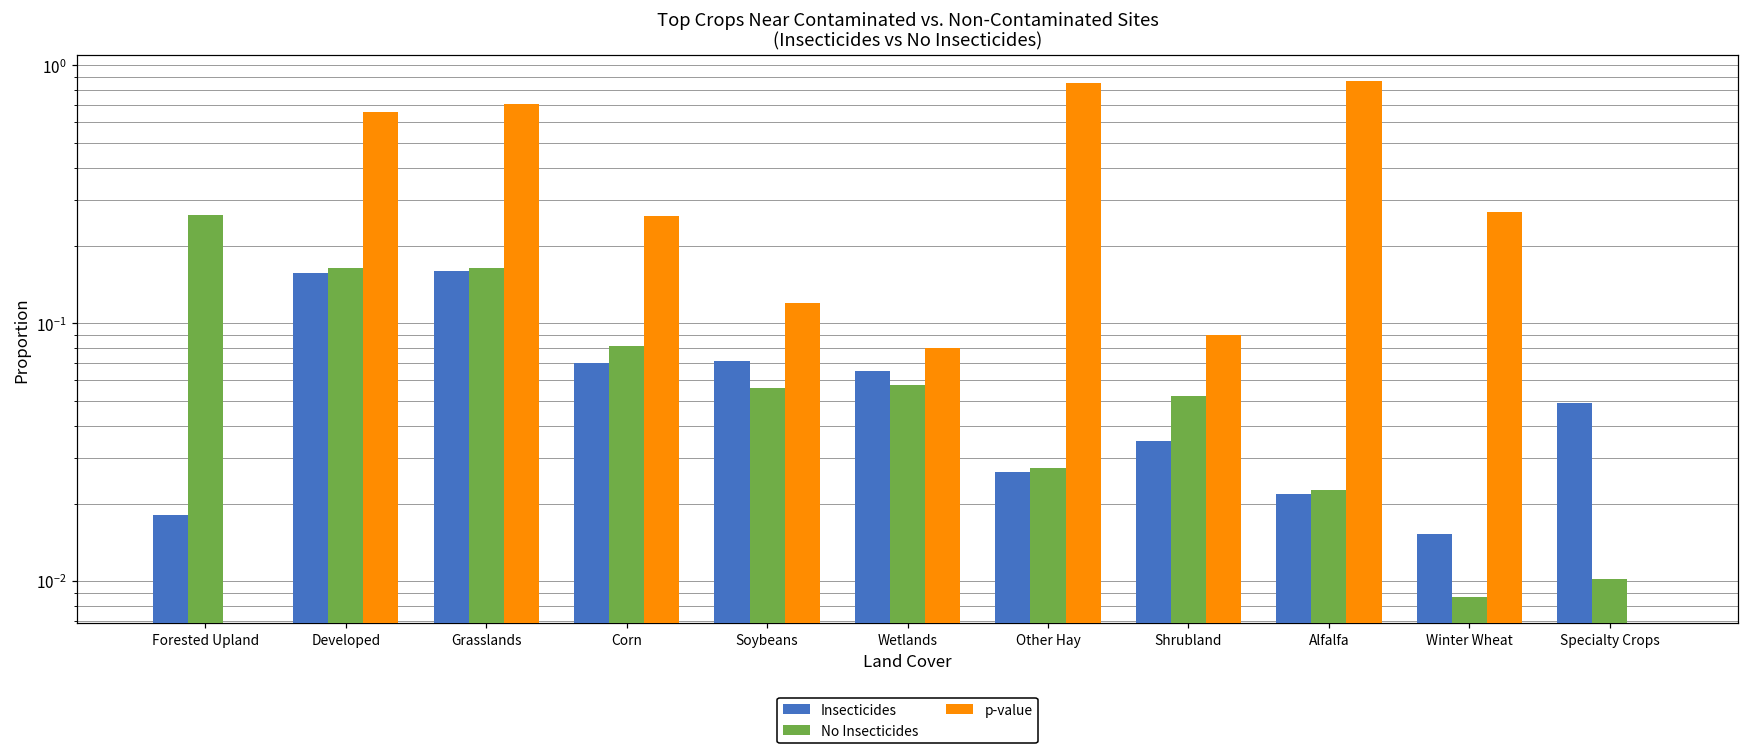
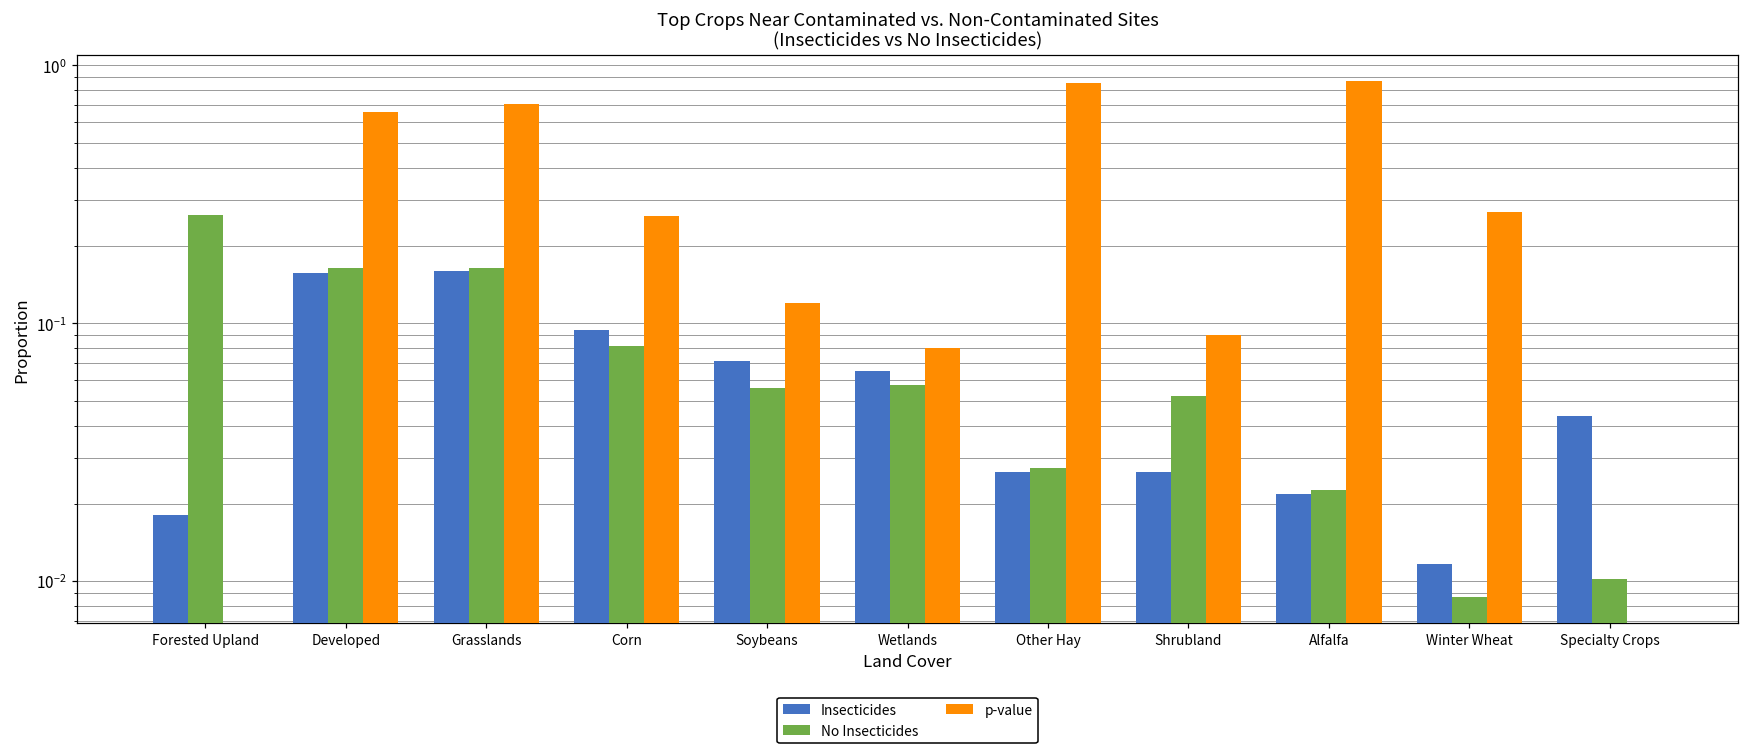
Insecticides, Corn: 0.070 -> 0.094
Insecticides, Shrubland: 0.035 -> 0.027
Insecticides, Winter Wheat: 0.015 -> 0.012
Insecticides, Specialty Crops: 0.049 -> 0.044
